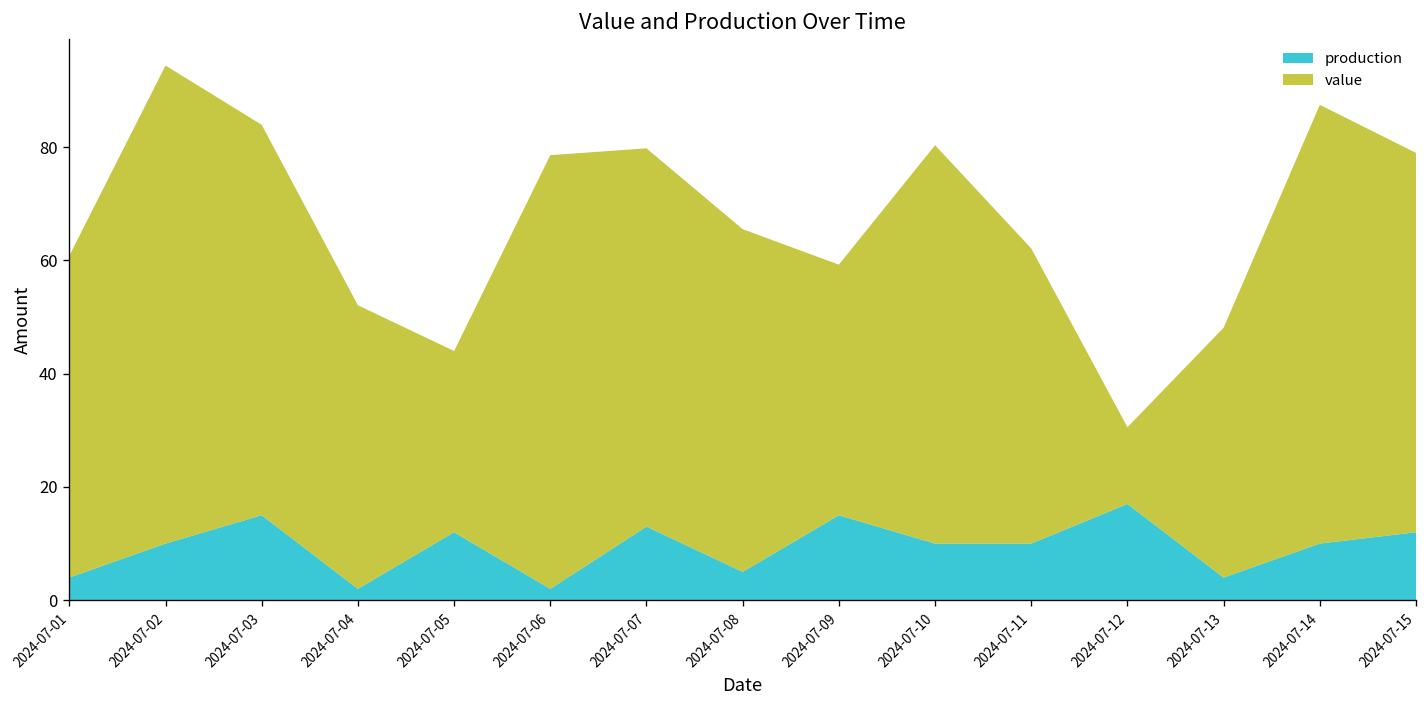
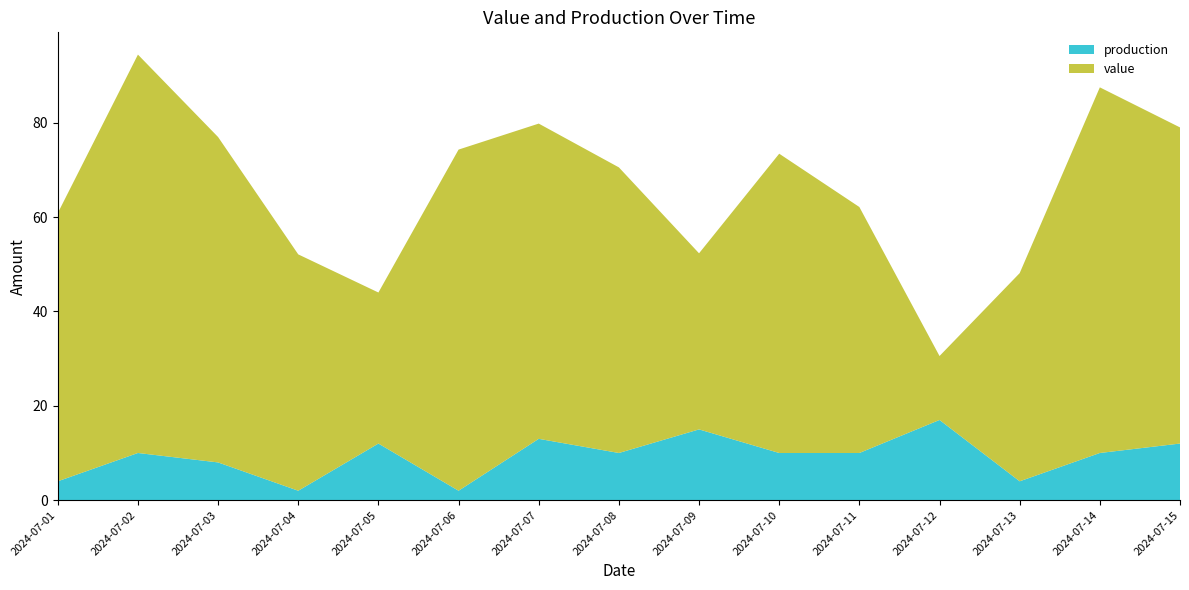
production, 2024-07-03: 15 -> 8
value, 2024-07-06: 77 -> 72
production, 2024-07-08: 5 -> 10
value, 2024-07-09: 44 -> 37
value, 2024-07-10: 70 -> 63
